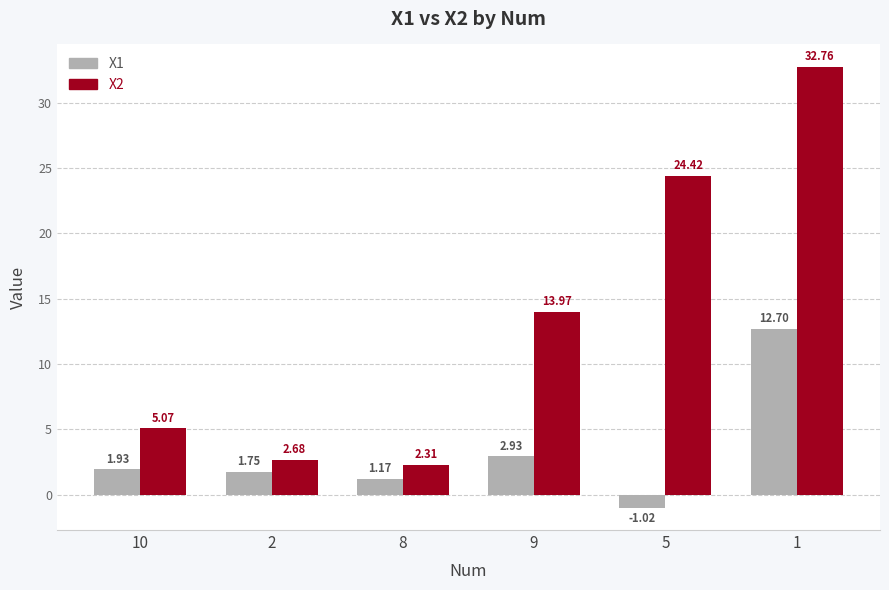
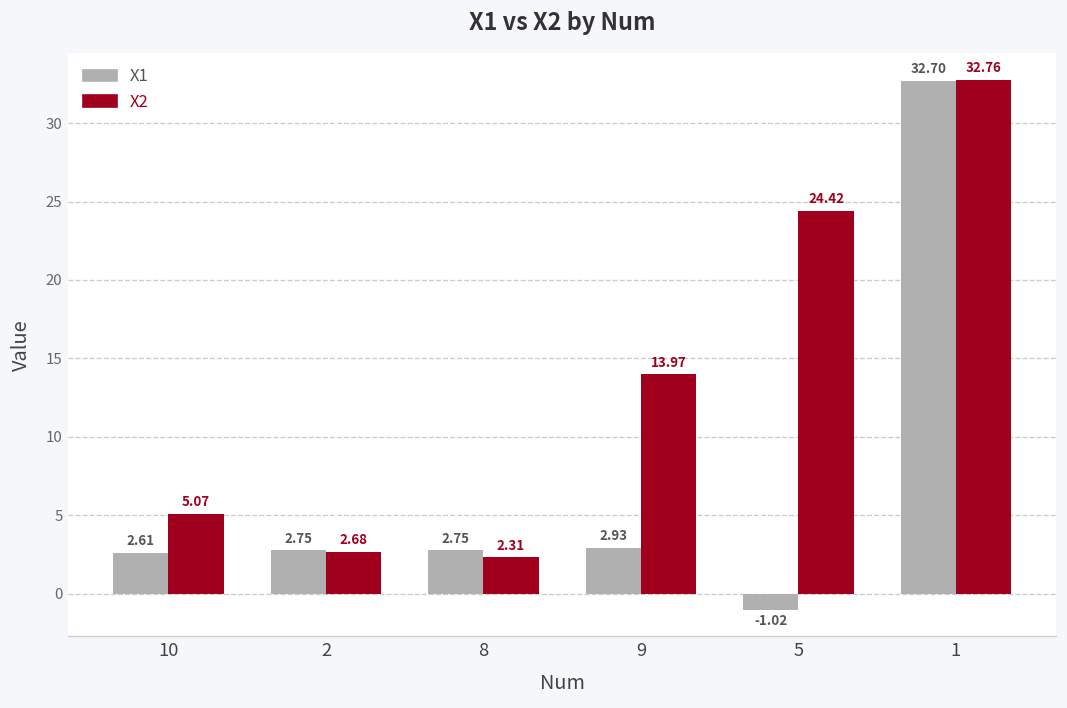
X1, 10: 1.93 -> 2.61
X1, 2: 1.75 -> 2.75
X1, 8: 1.17 -> 2.75
X1, 1: 12.70 -> 32.70
